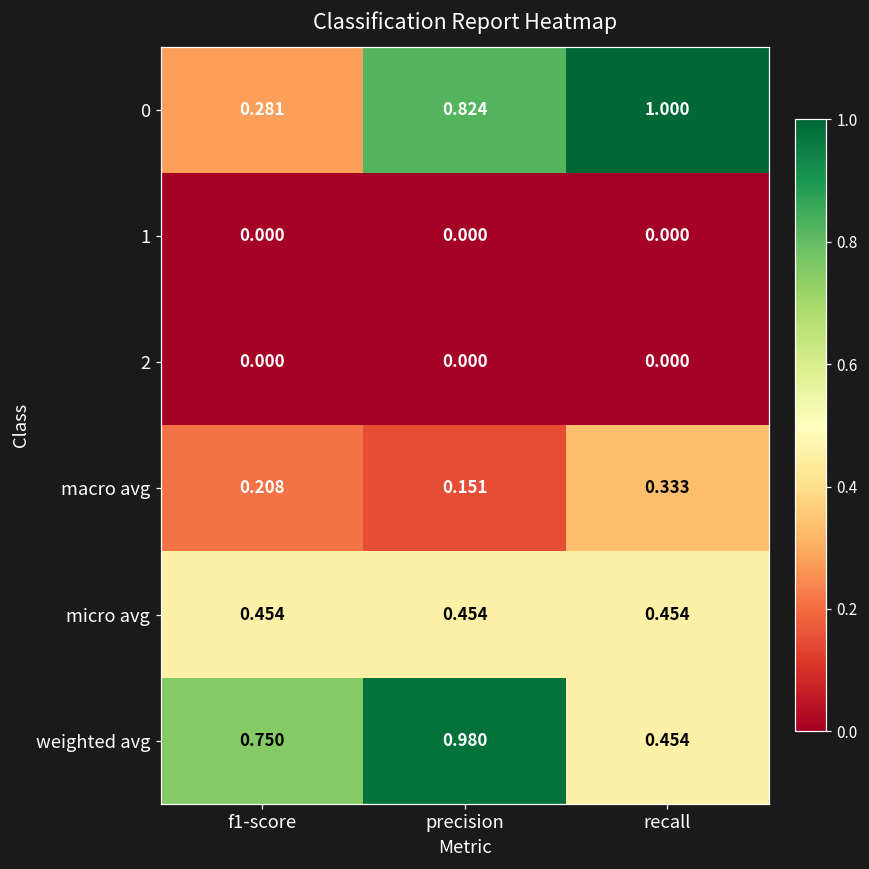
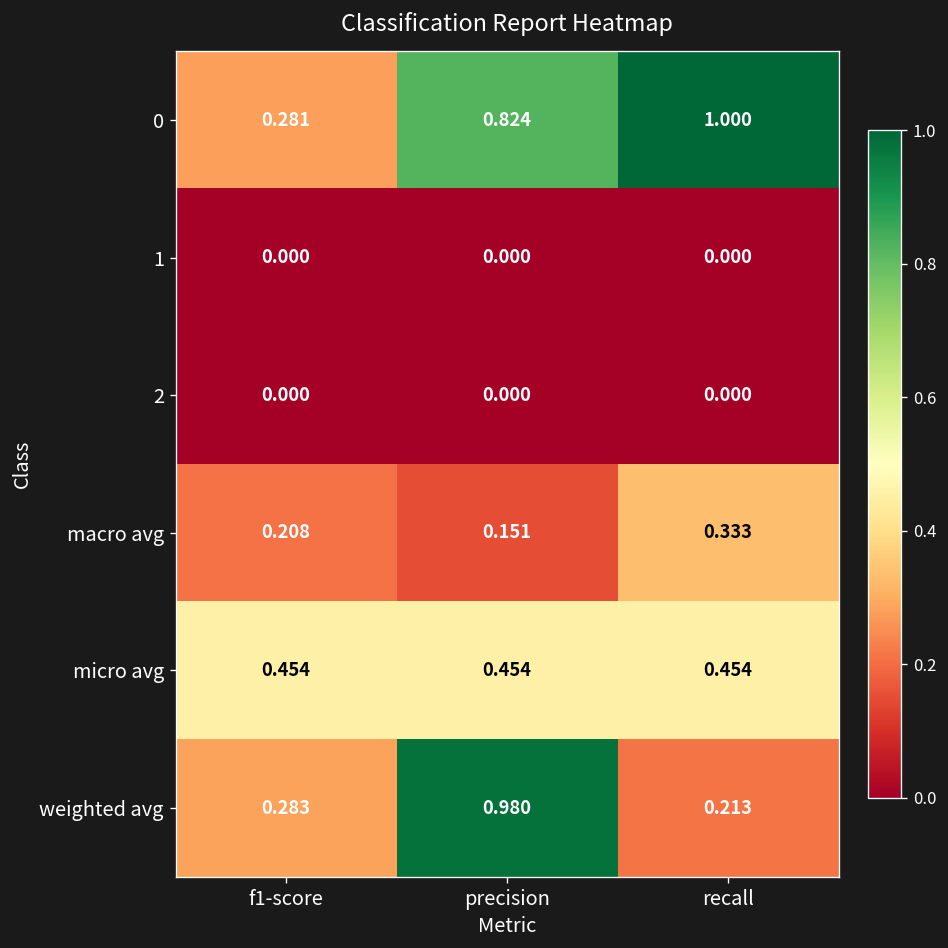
weighted avg, f1-score: 0.750 -> 0.283
weighted avg, recall: 0.454 -> 0.213
